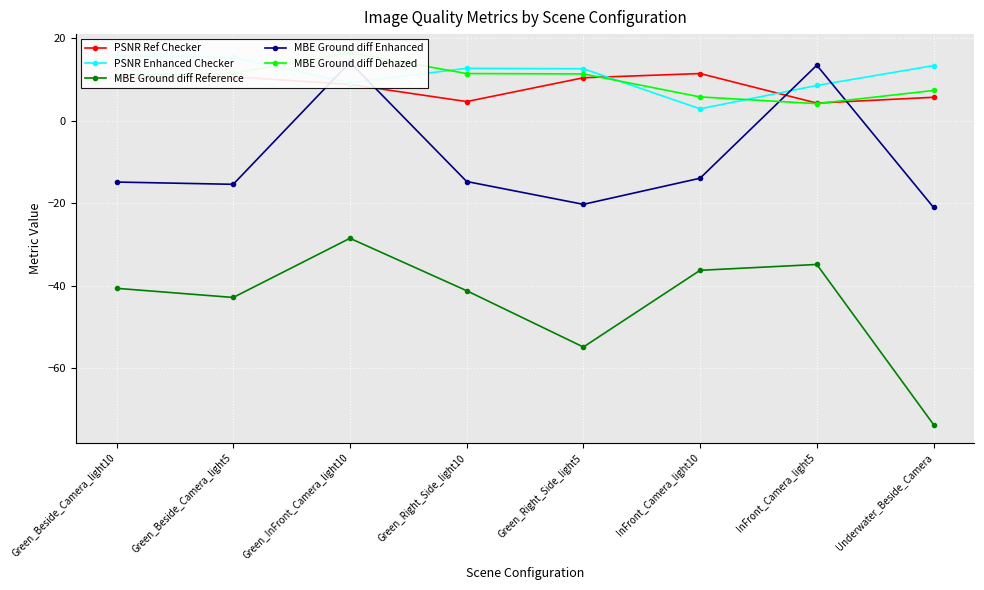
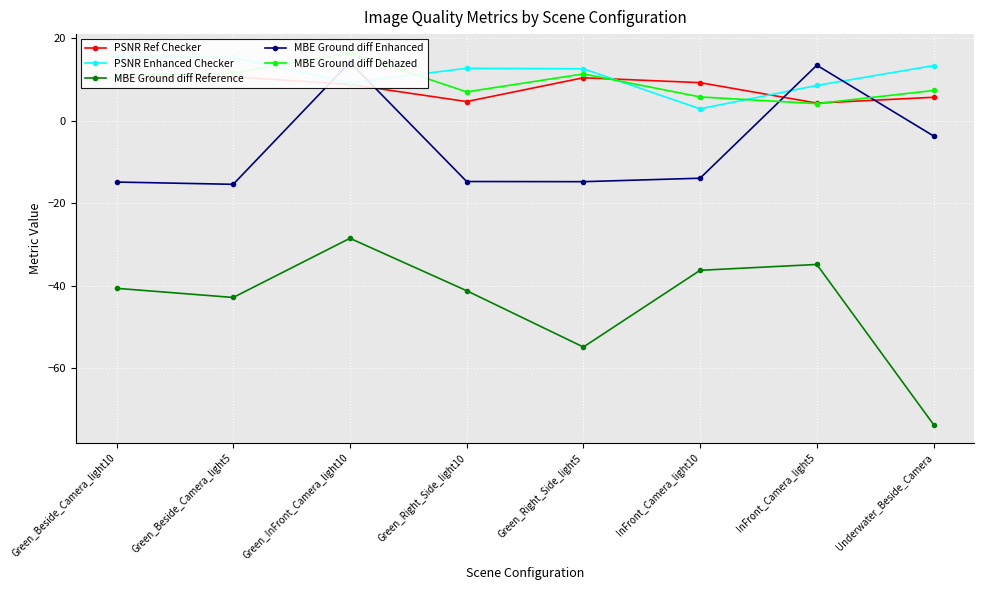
MBE Ground diff Dehazed, Green_Right_Side_light10: 11 -> 7
MBE Ground diff Enhanced, Green_Right_Side_light5: -20 -> -15
PSNR Ref Checker, InFront_Camera_light10: 11 -> 9
MBE Ground diff Enhanced, Underwater_Beside_Camera: -21 -> -4
